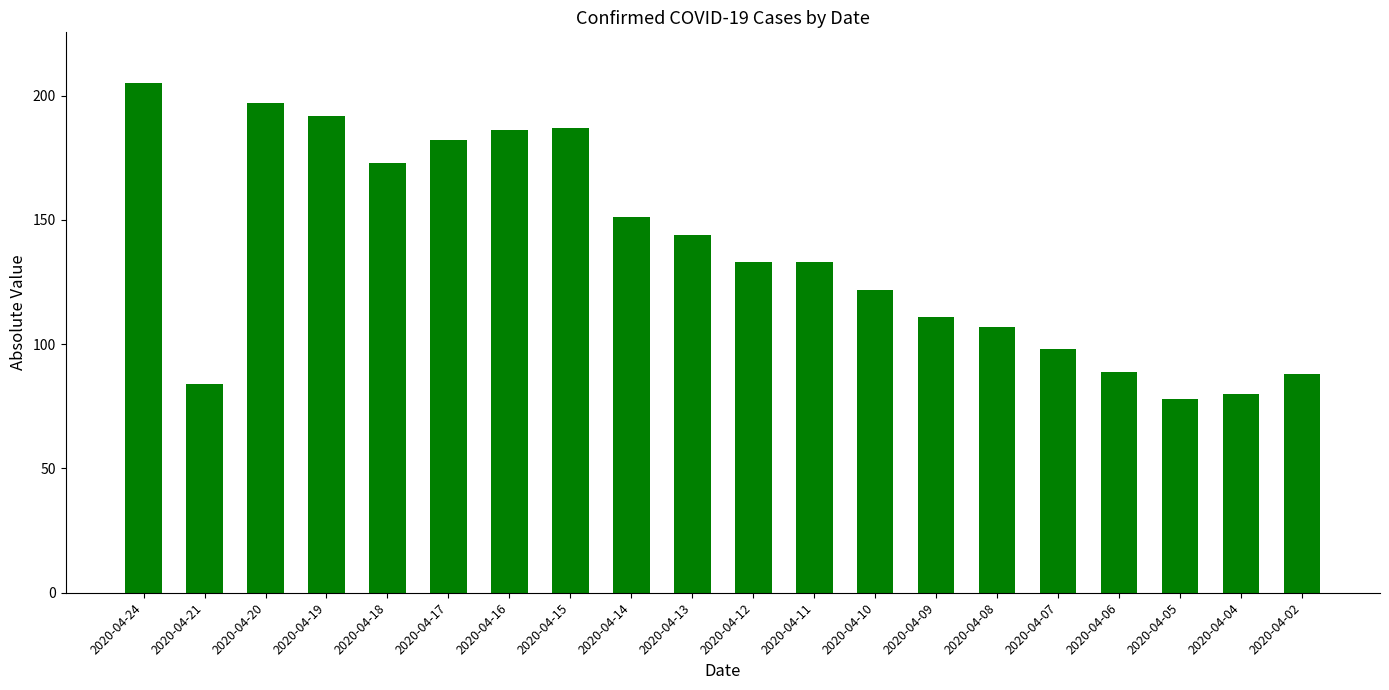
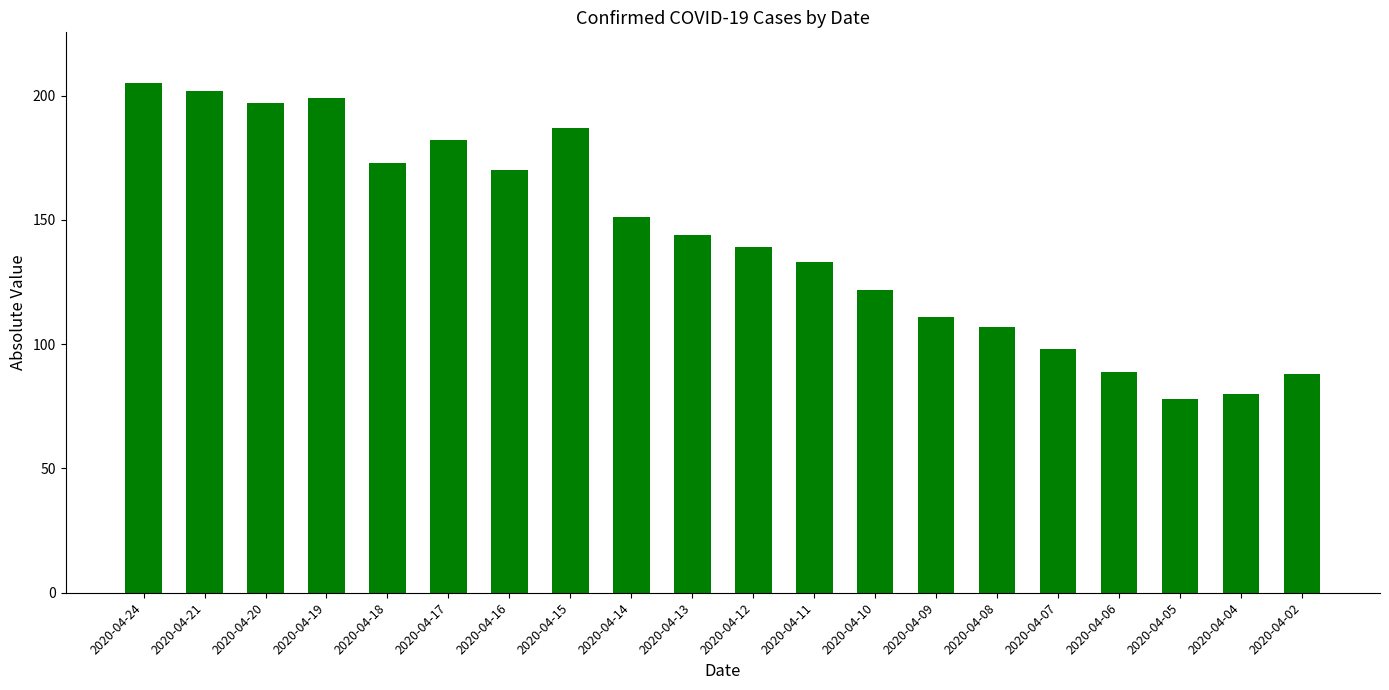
2020-04-21: 84 -> 202
2020-04-19: 192 -> 199
2020-04-16: 186 -> 170
2020-04-12: 133 -> 139
